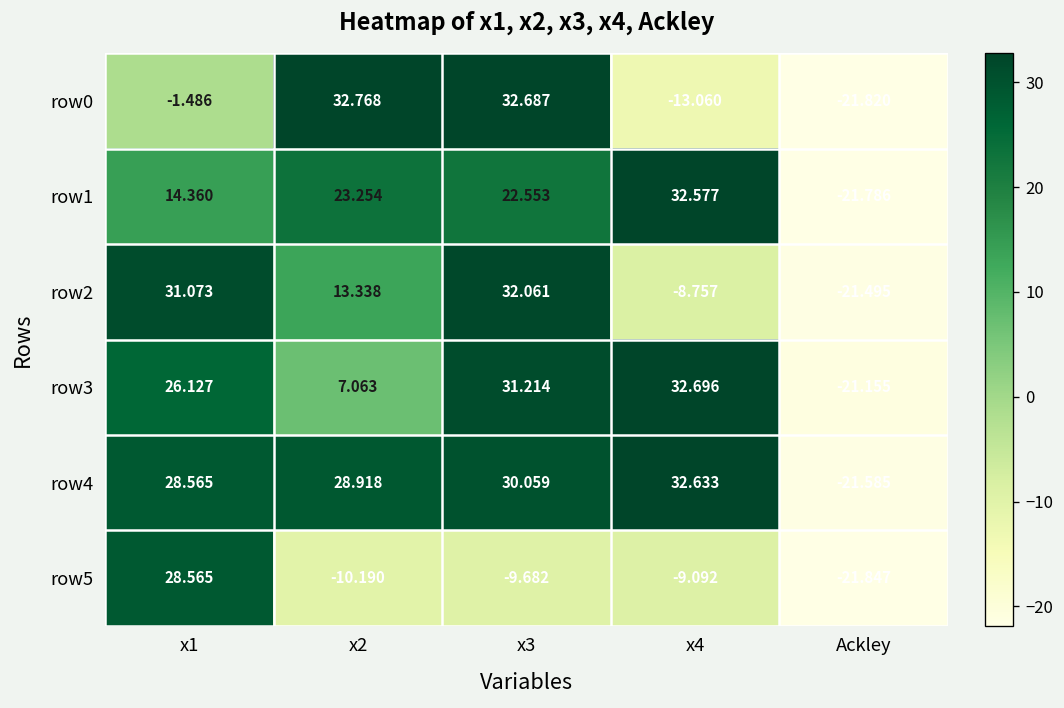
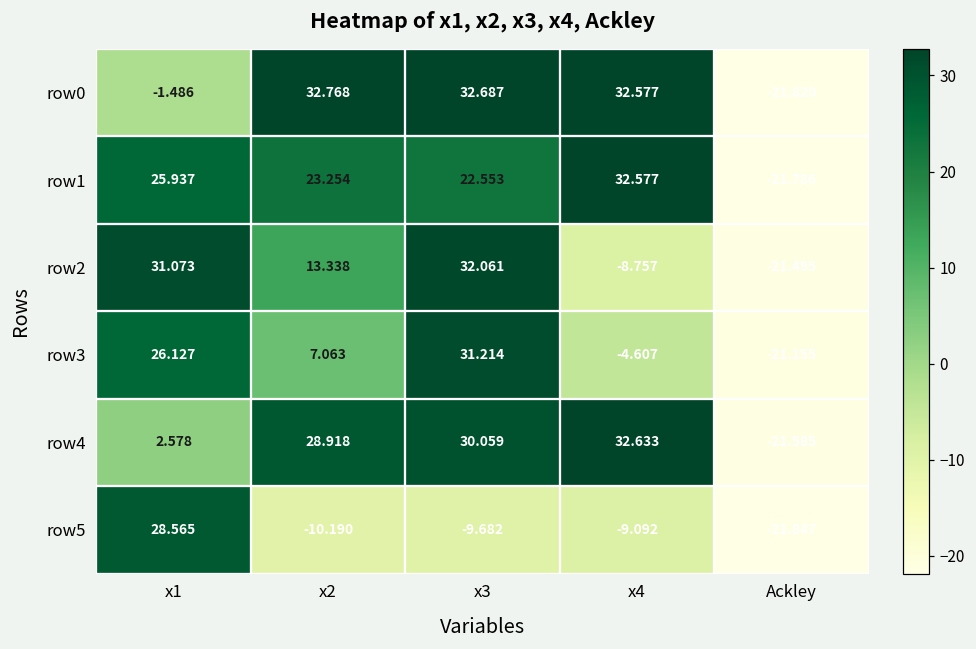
row0, x4: -13.060 -> 32.577
row1, x1: 14.360 -> 25.937
row3, x4: 32.696 -> -4.607
row4, x1: 28.565 -> 2.578
